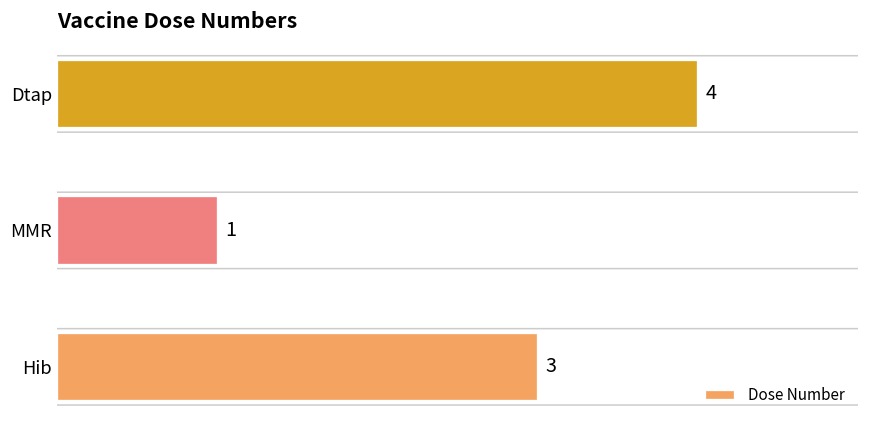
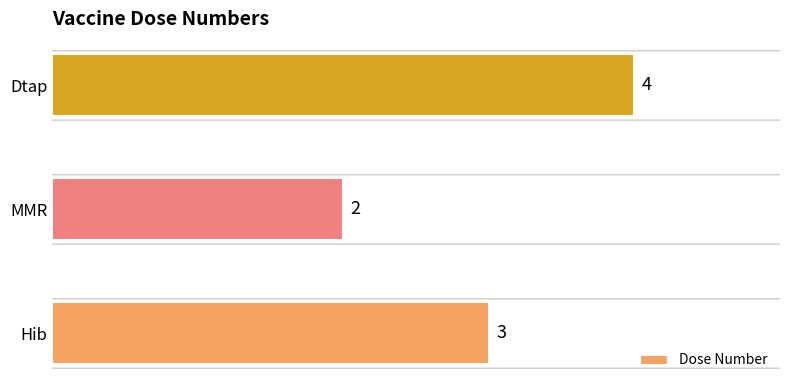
MMR: 1 -> 2
